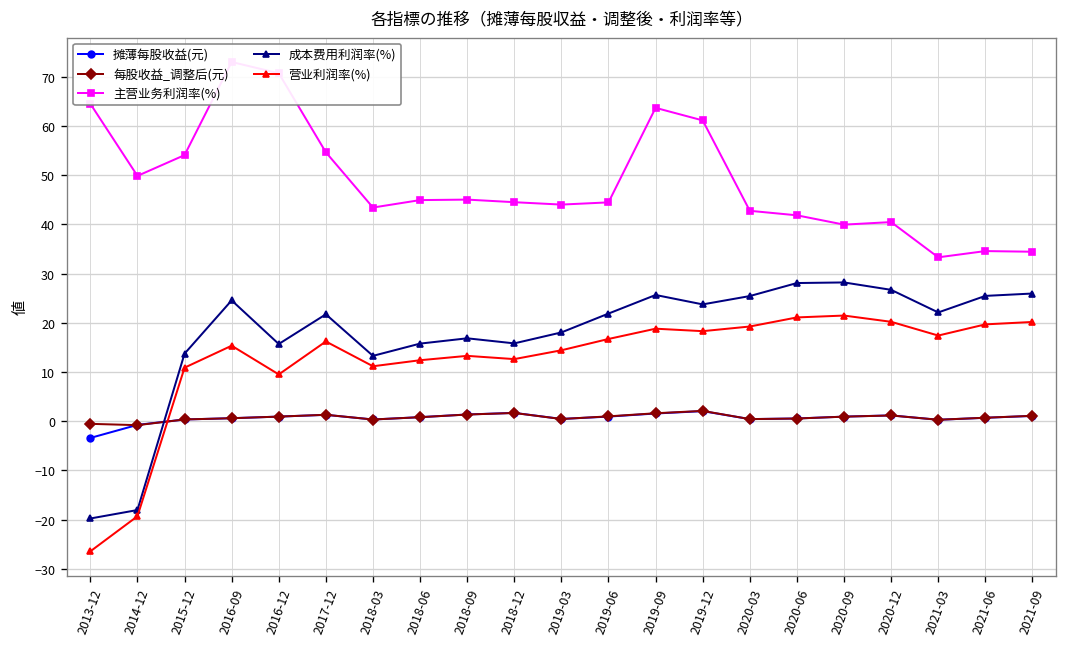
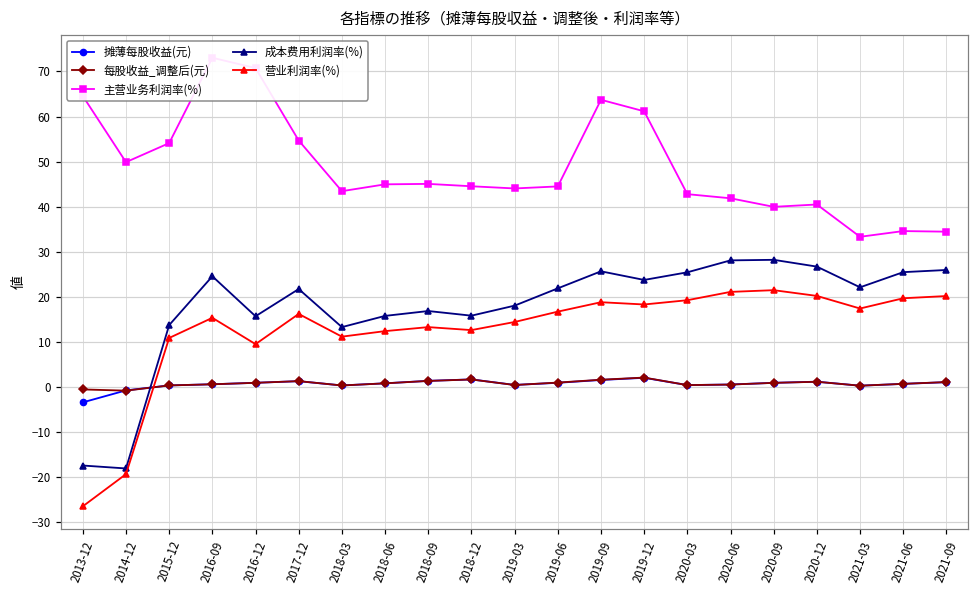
成本费用利润率(%), 2013-12: -20 -> -17
